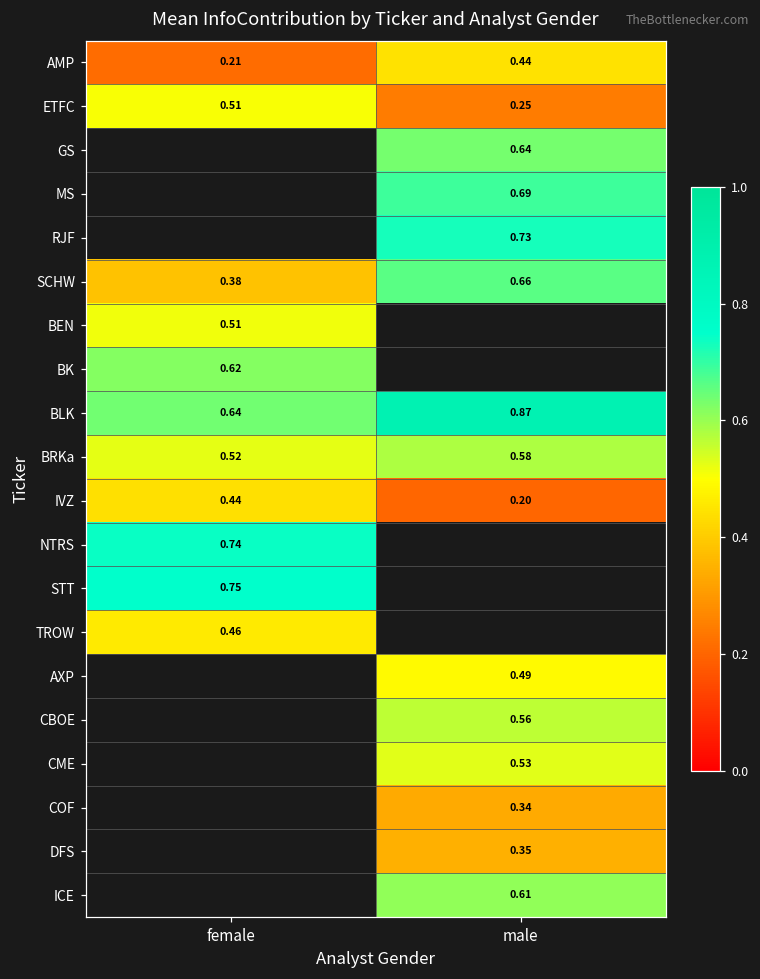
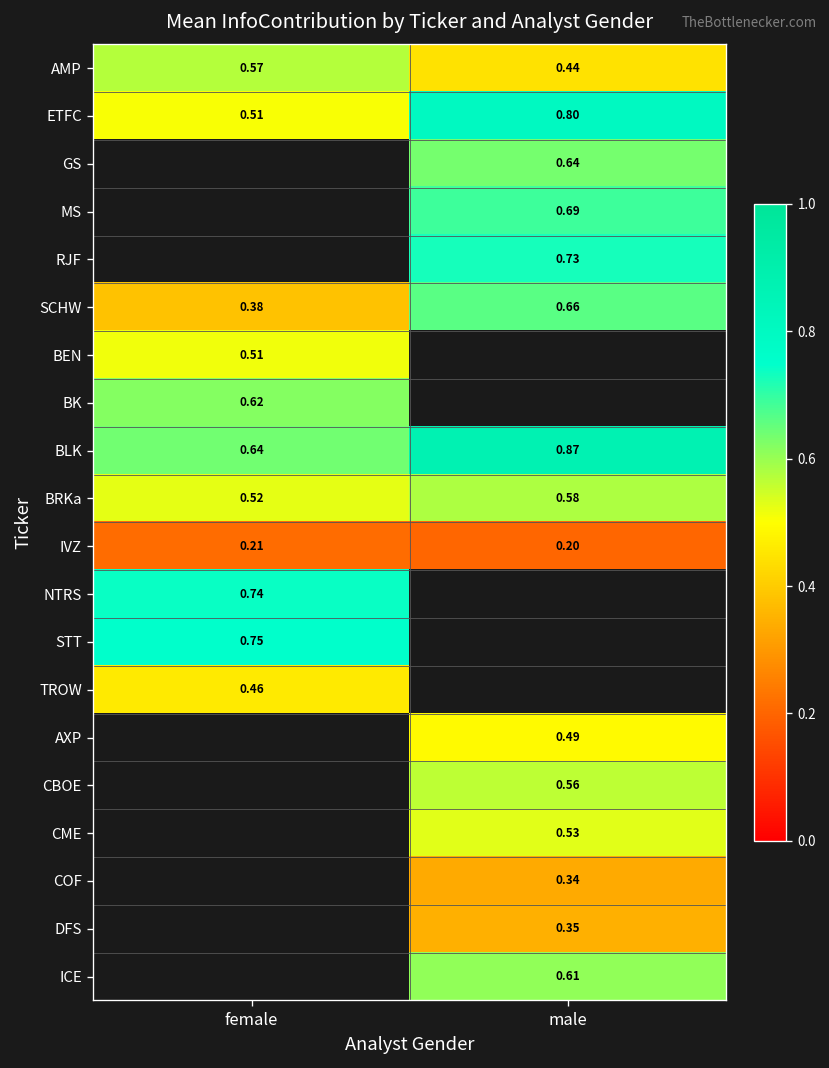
AMP, female: 0.21 -> 0.57
ETFC, male: 0.25 -> 0.80
IVZ, female: 0.44 -> 0.21
